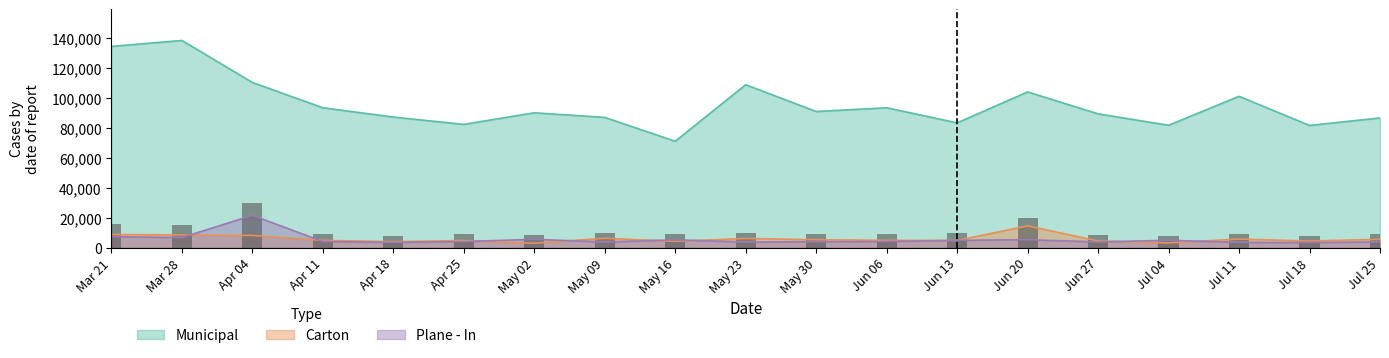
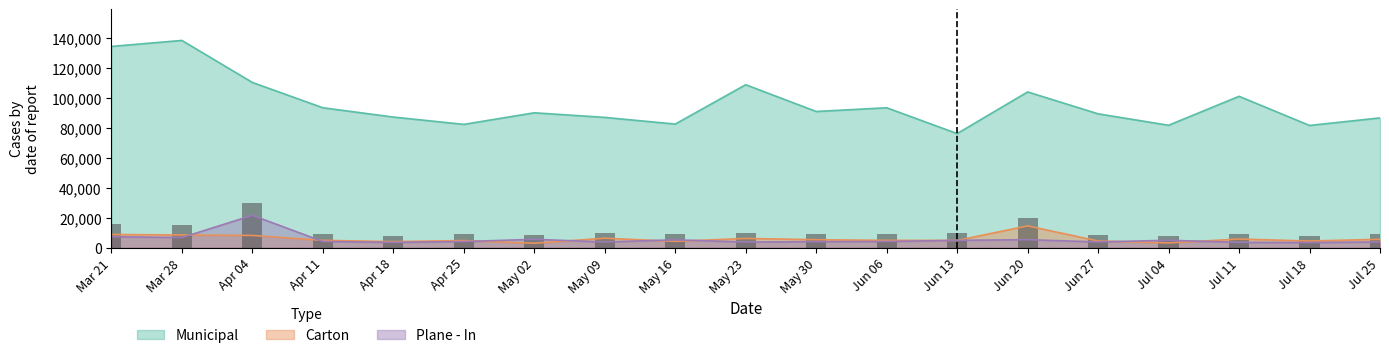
Municipal, May 16: 71,000 -> 83,000
Municipal, Jun 13: 83,000 -> 76,000
